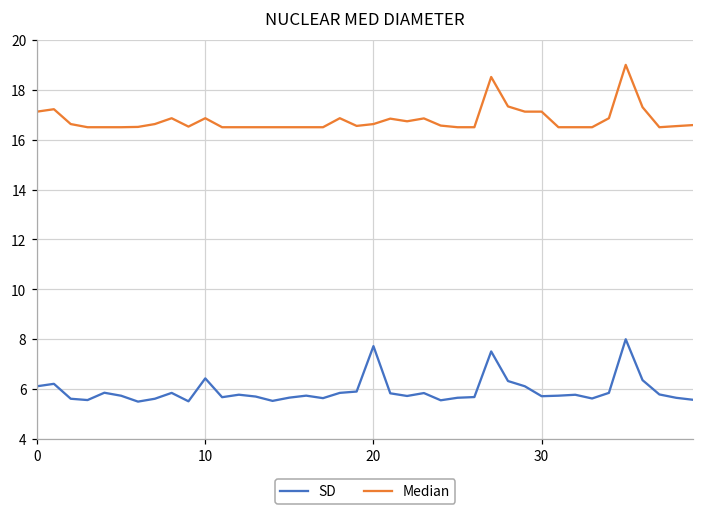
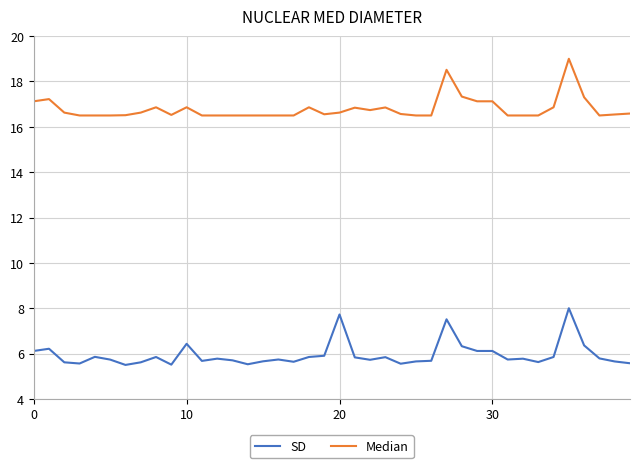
SD, 30: 5.7 -> 6.1
